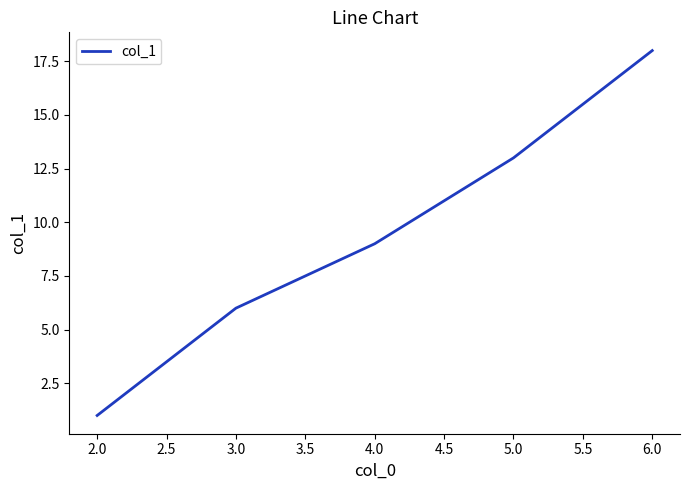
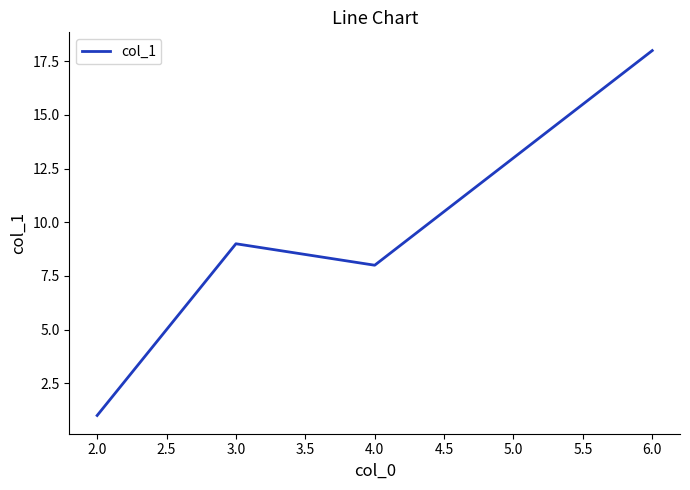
3.0: 6 -> 9
4.0: 9 -> 8
